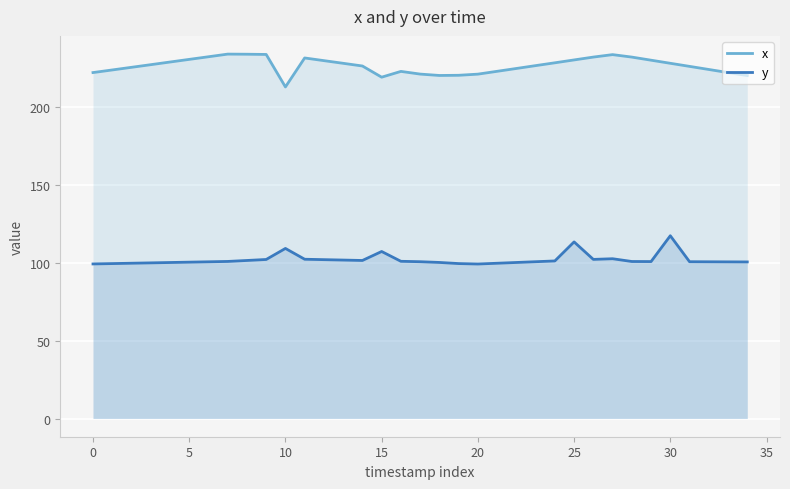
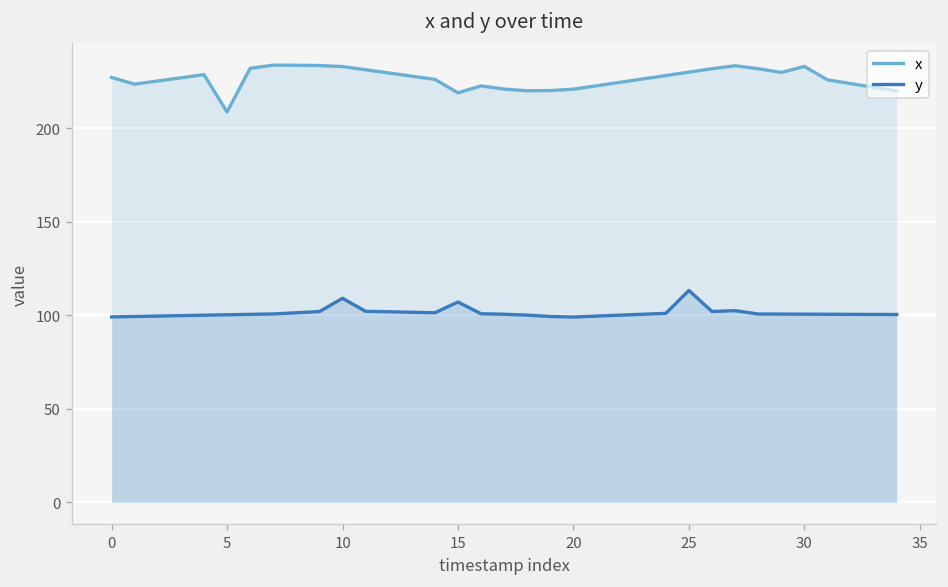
x, 0: 222 -> 227
x, 5: 230 -> 209
x, 10: 213 -> 233
x, 30: 228 -> 233
y, 30: 117 -> 101
